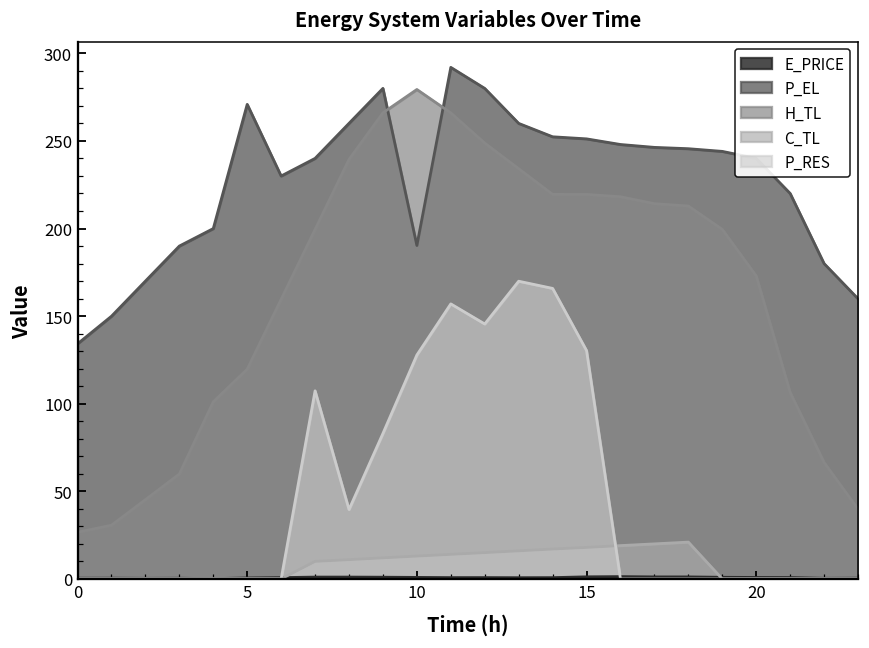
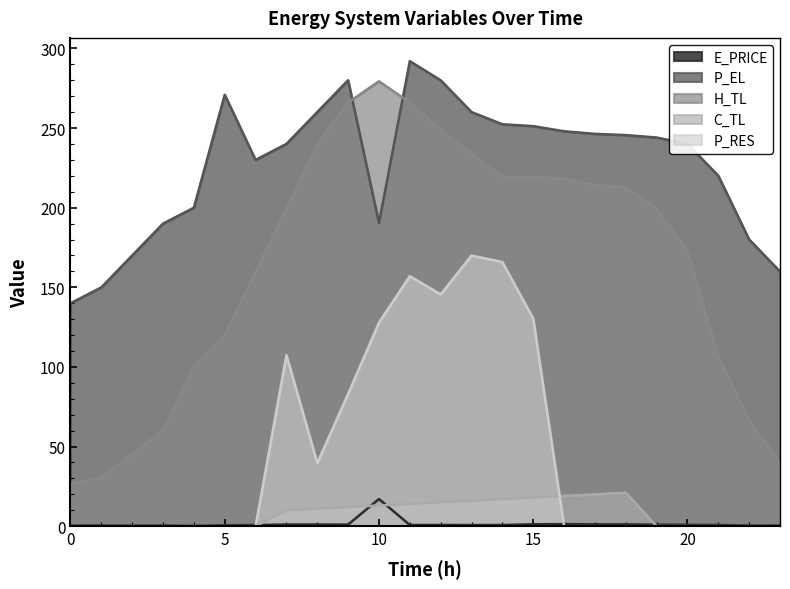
P_EL, 0: 134 -> 140
E_PRICE, 10: 1 -> 17
